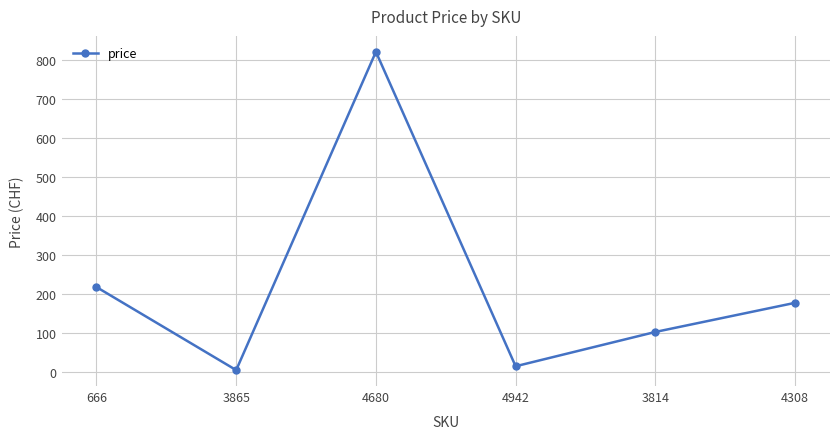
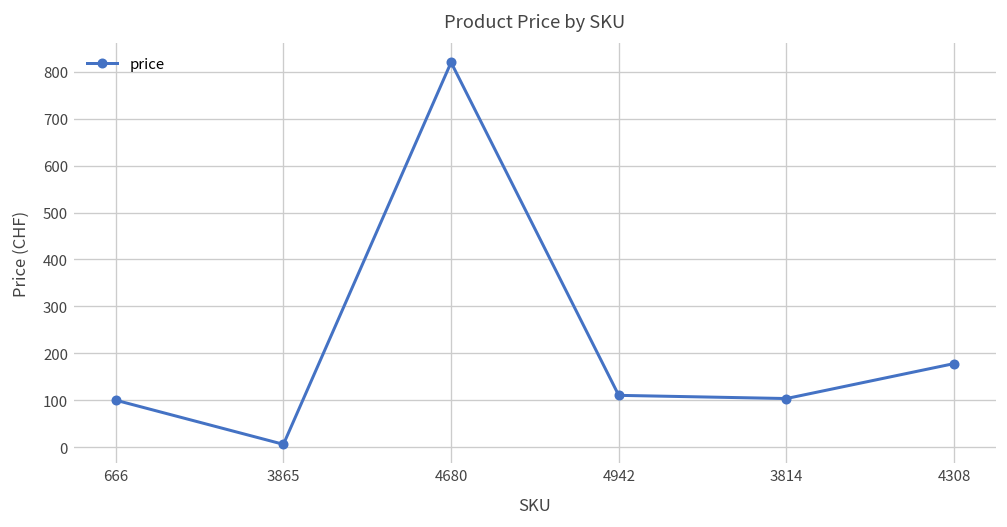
666: 220 -> 100
4942: 20 -> 110
